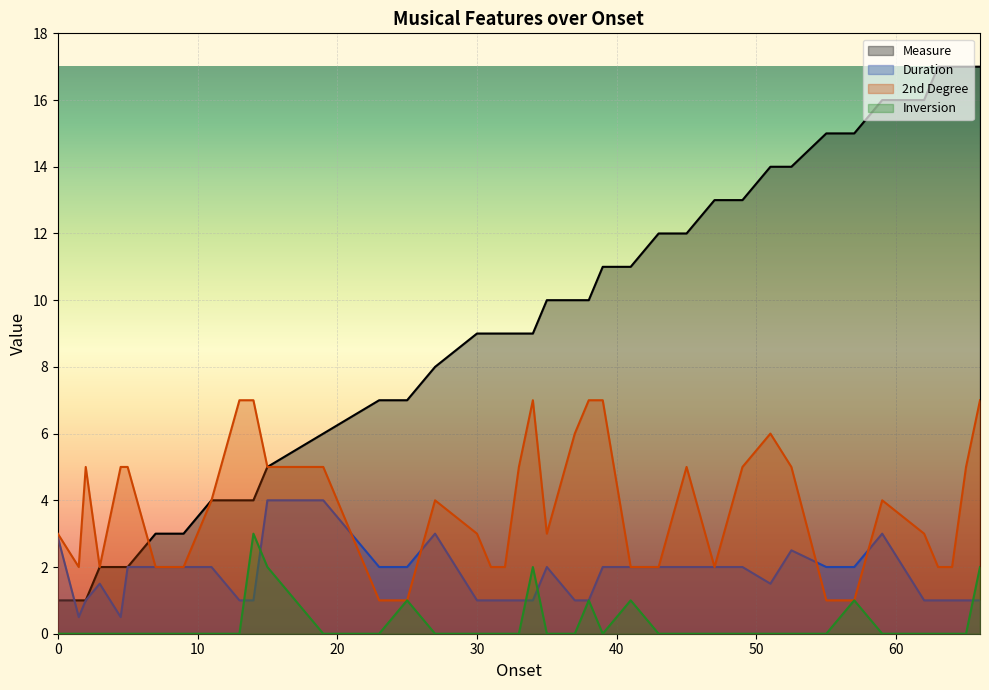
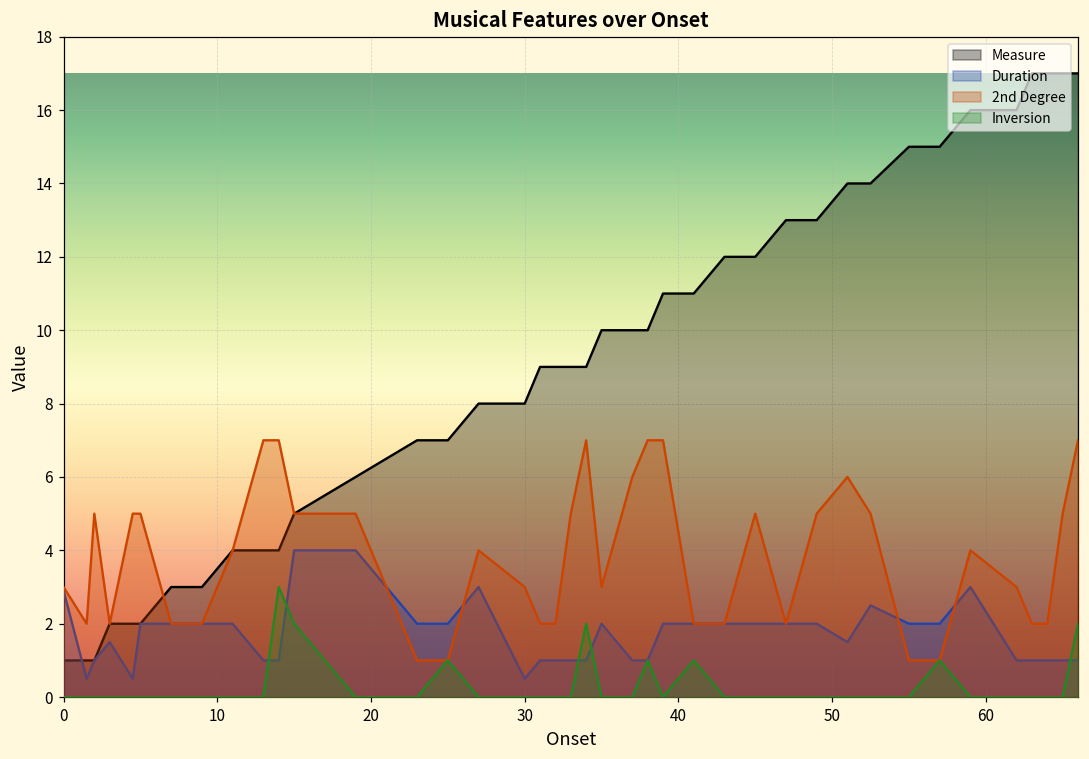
Measure, 30: 9 -> 8
Duration, 30: 1.0 -> 0.5
